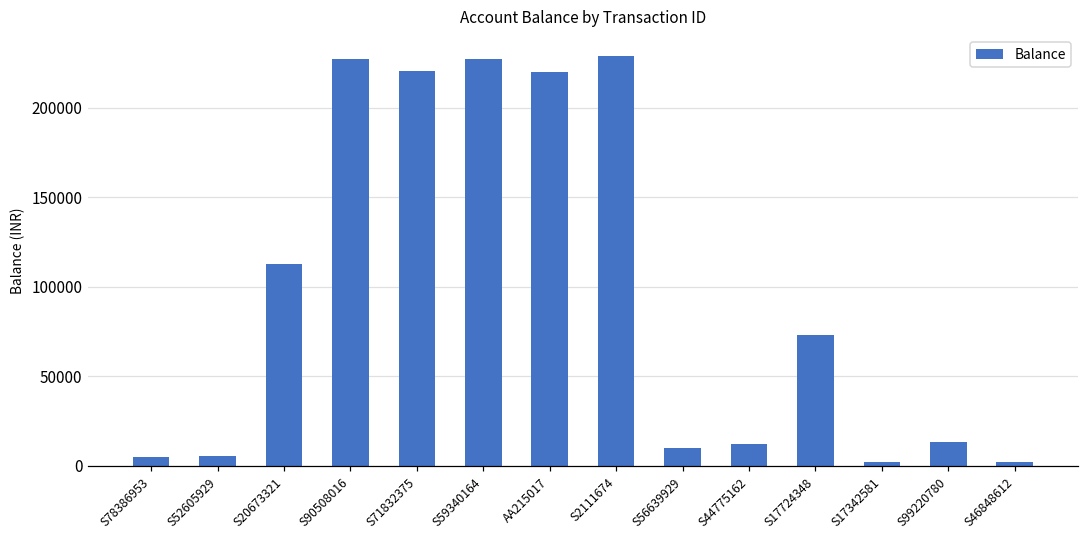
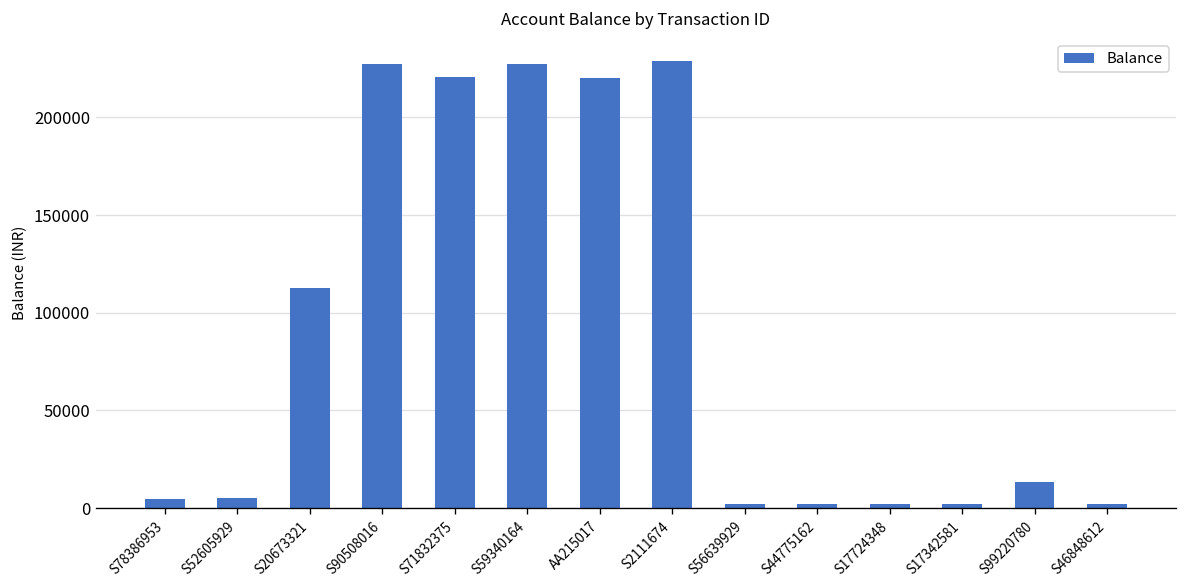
S56639929: 10000 -> 2000
S44775162: 12000 -> 2000
S17724348: 73000 -> 2000
